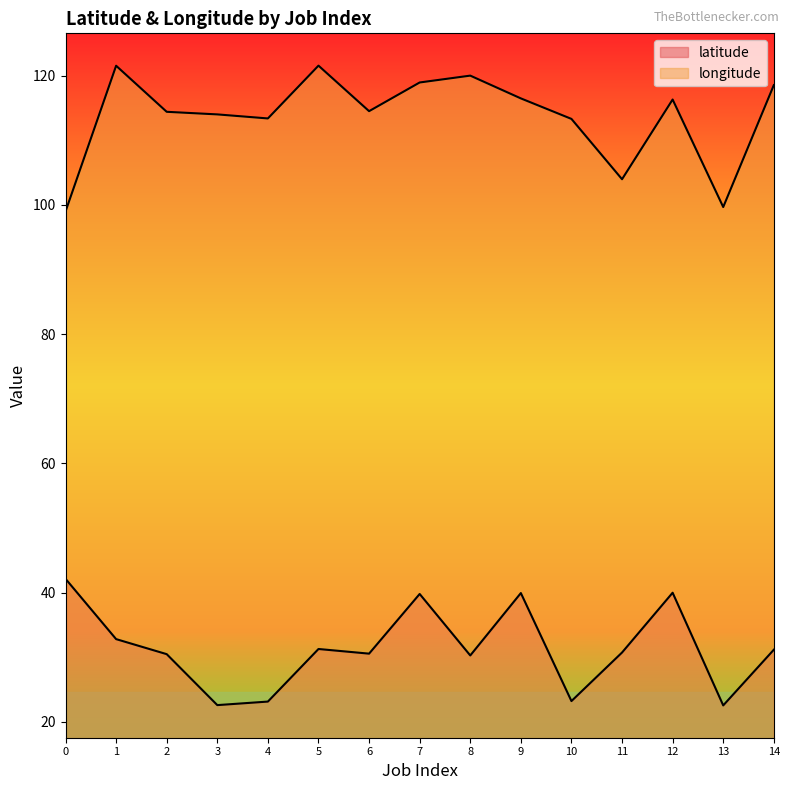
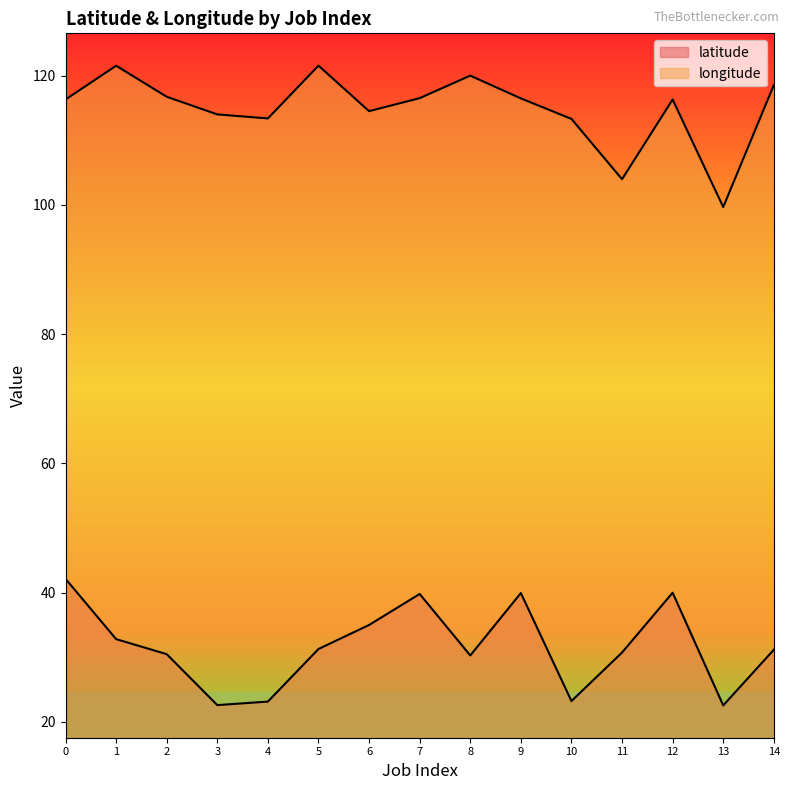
longitude, 0: 99 -> 116
longitude, 2: 114 -> 117
latitude, 6: 31 -> 35
longitude, 7: 119 -> 117
